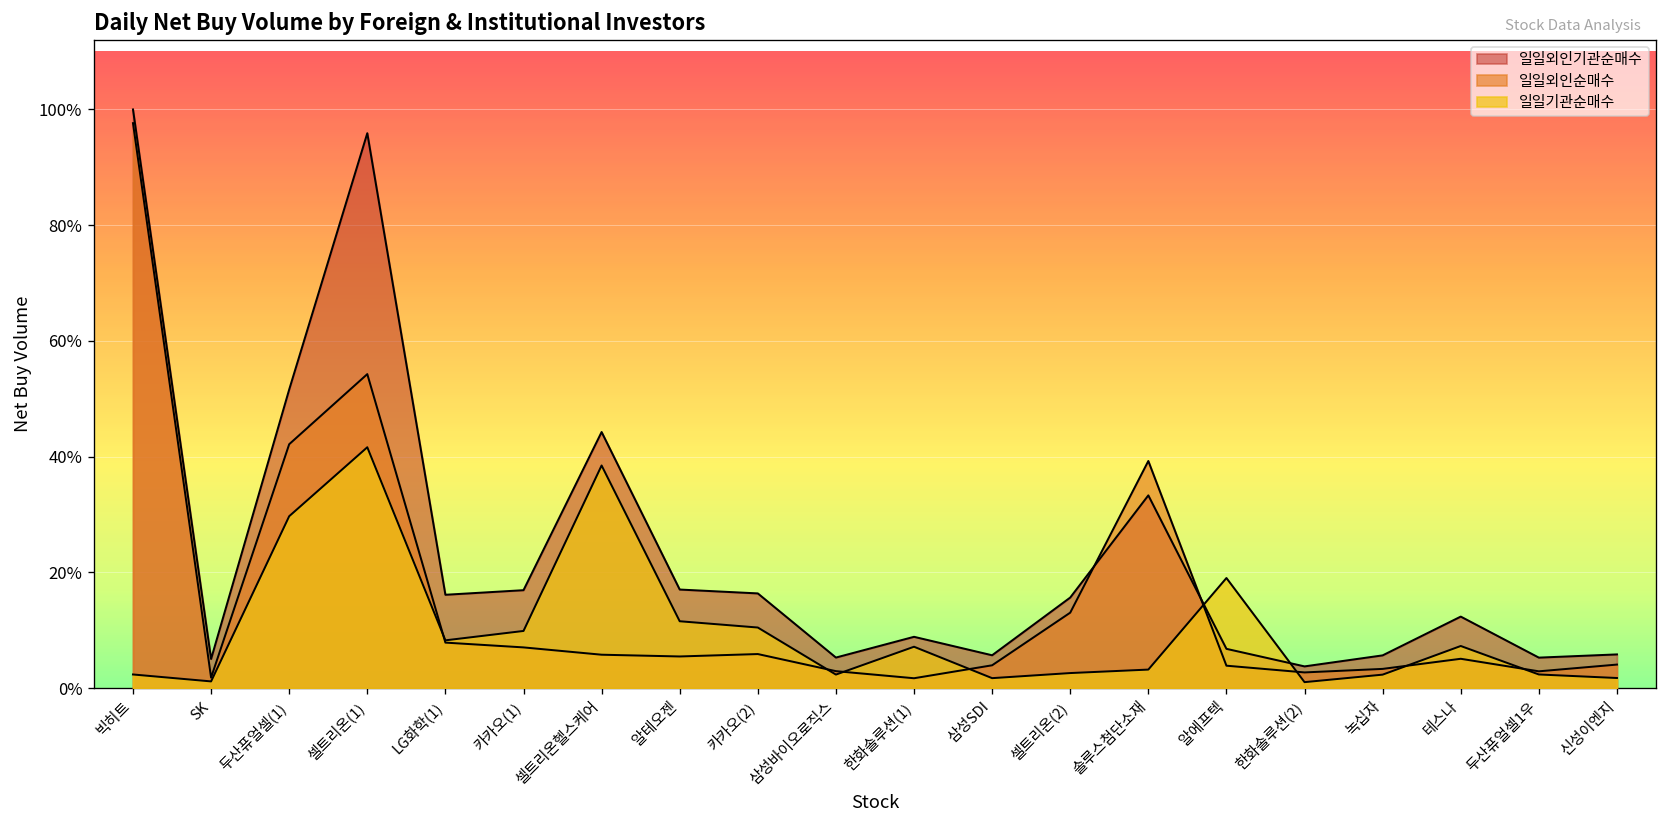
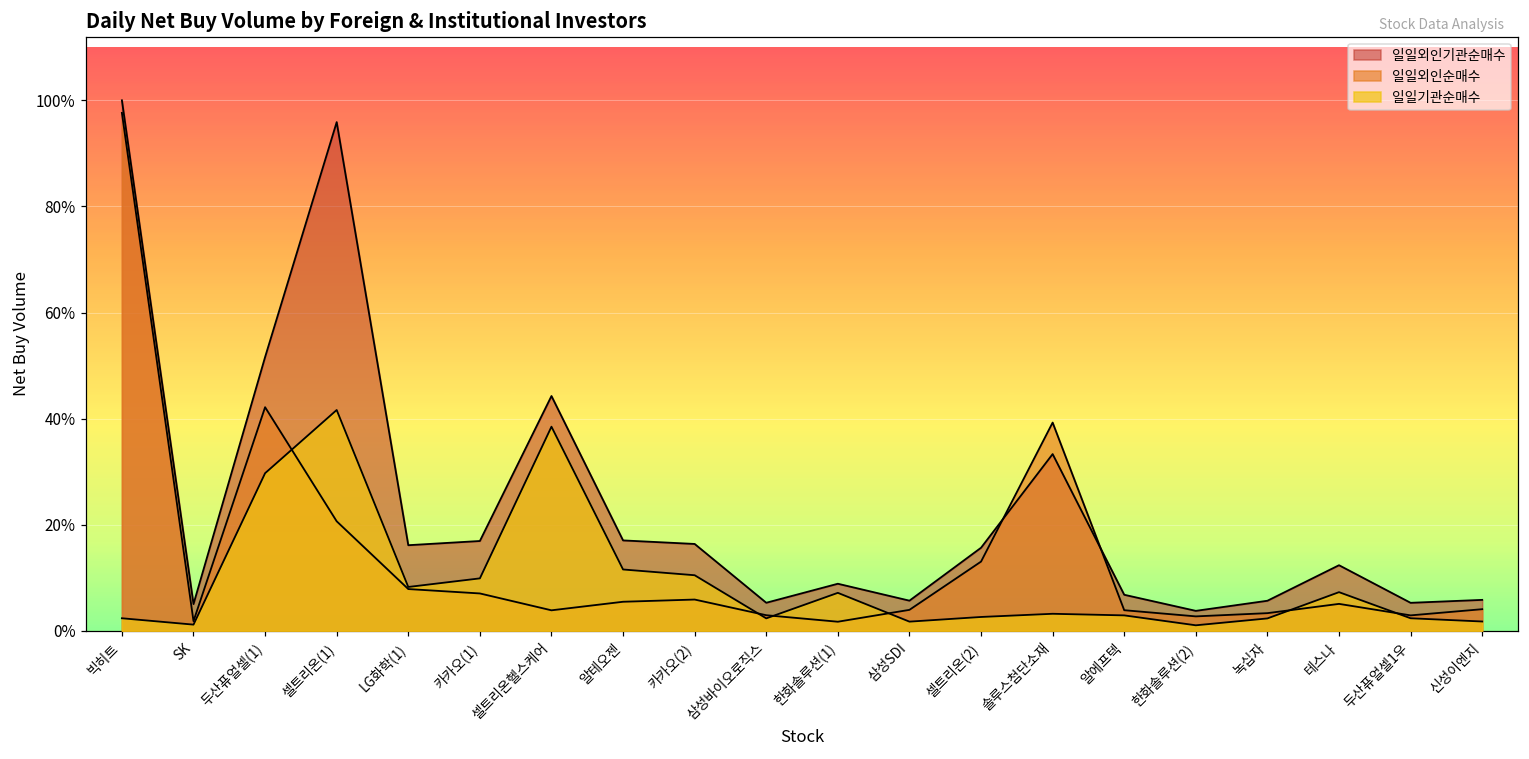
일일외인순매수, 셀트리온(1): 54% -> 21%
일일외인순매수, 셀트리온헬스케어: 6% -> 4%
일일기관순매수, 알에프텍: 19% -> 3%
